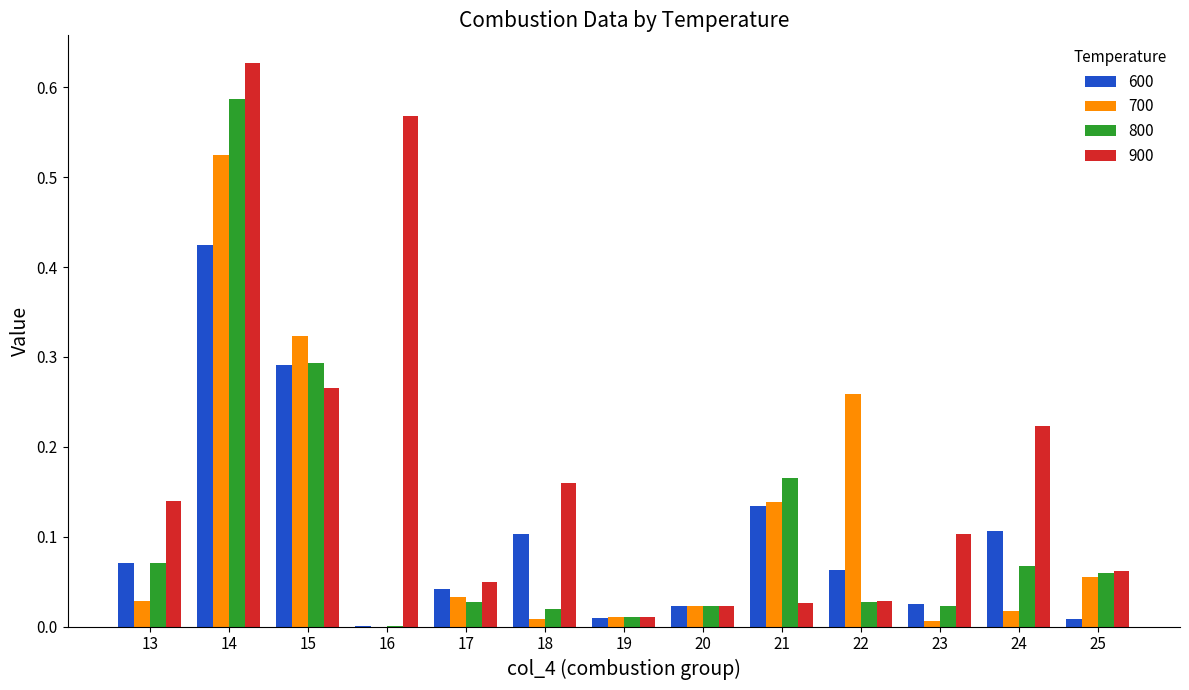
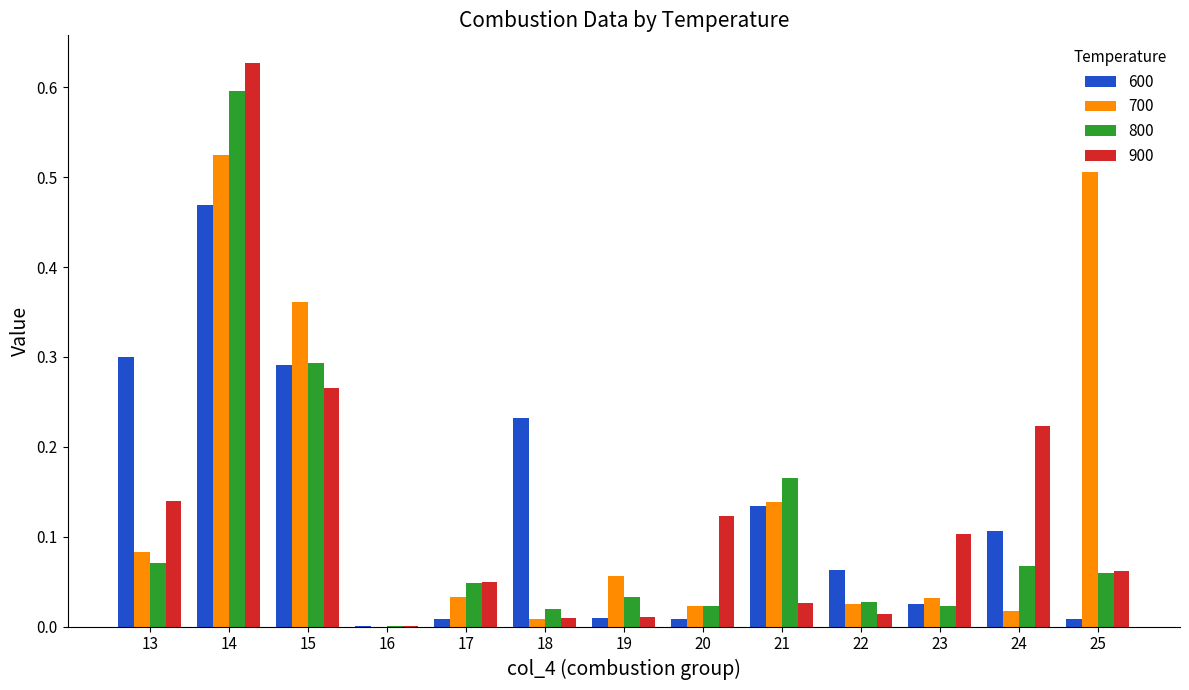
600, 13: 0.07 -> 0.30
700, 13: 0.03 -> 0.08
600, 14: 0.42 -> 0.47
800, 14: 0.59 -> 0.60
700, 15: 0.32 -> 0.36
900, 16: 0.57 -> 0.00
600, 17: 0.04 -> 0.01
800, 17: 0.03 -> 0.05
600, 18: 0.10 -> 0.23
900, 18: 0.16 -> 0.01
700, 19: 0.01 -> 0.06
800, 19: 0.01 -> 0.03
600, 20: 0.02 -> 0.01
900, 20: 0.02 -> 0.12
700, 22: 0.26 -> 0.03
900, 22: 0.03 -> 0.01
700, 23: 0.01 -> 0.03
700, 25: 0.06 -> 0.51
